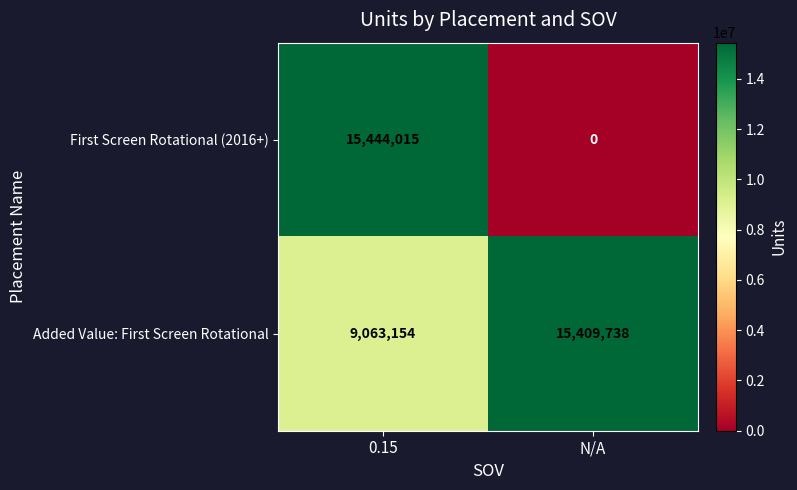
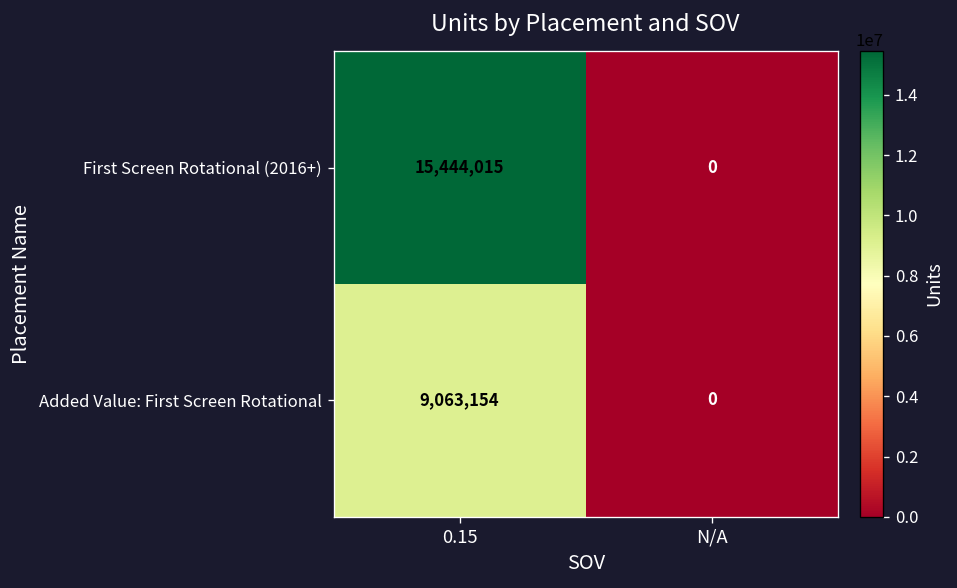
Added Value: First Screen Rotational, N/A: 15,409,738 -> 0
